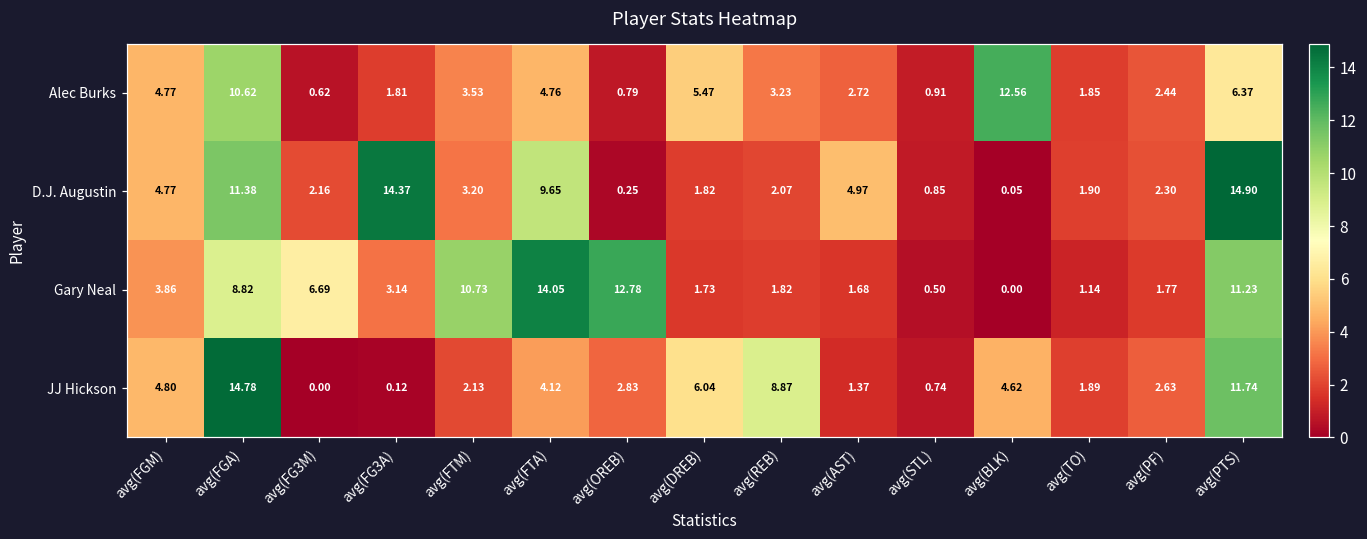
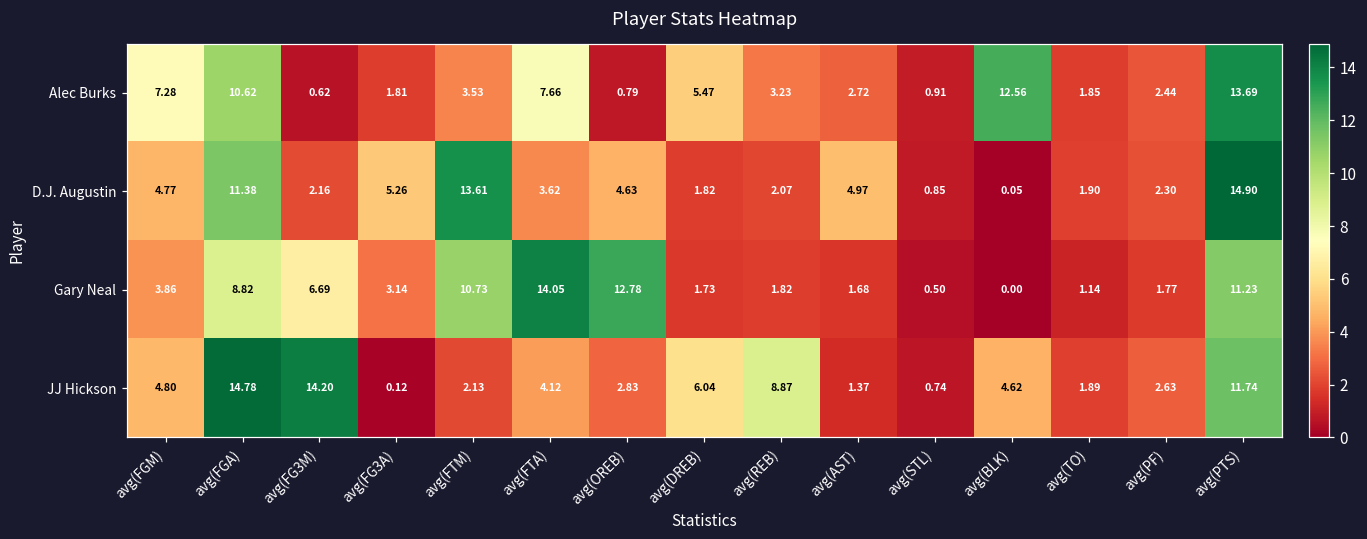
Alec Burks, avg(FGM): 4.77 -> 7.28
Alec Burks, avg(FTA): 4.76 -> 7.66
Alec Burks, avg(PTS): 6.37 -> 13.69
D.J. Augustin, avg(FG3A): 14.37 -> 5.26
D.J. Augustin, avg(FTM): 3.20 -> 13.61
D.J. Augustin, avg(FTA): 9.65 -> 3.62
D.J. Augustin, avg(OREB): 0.25 -> 4.63
JJ Hickson, avg(FG3M): 0.00 -> 14.20
